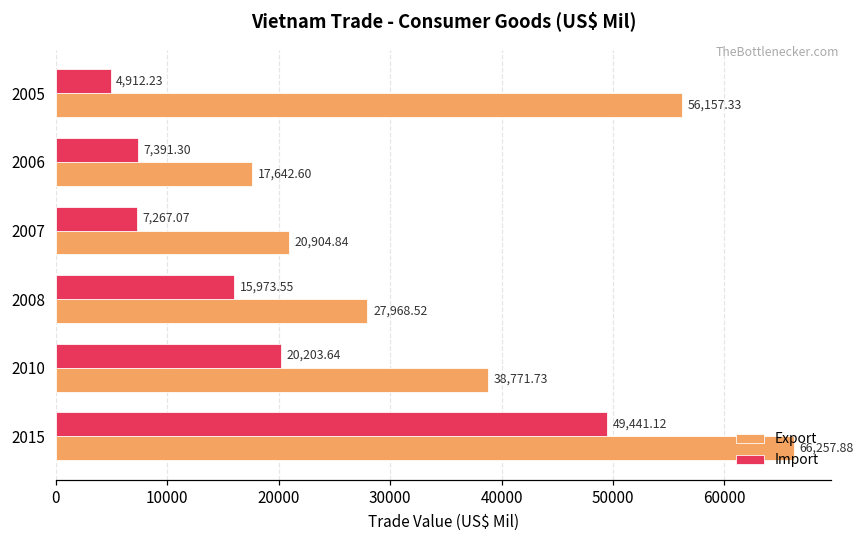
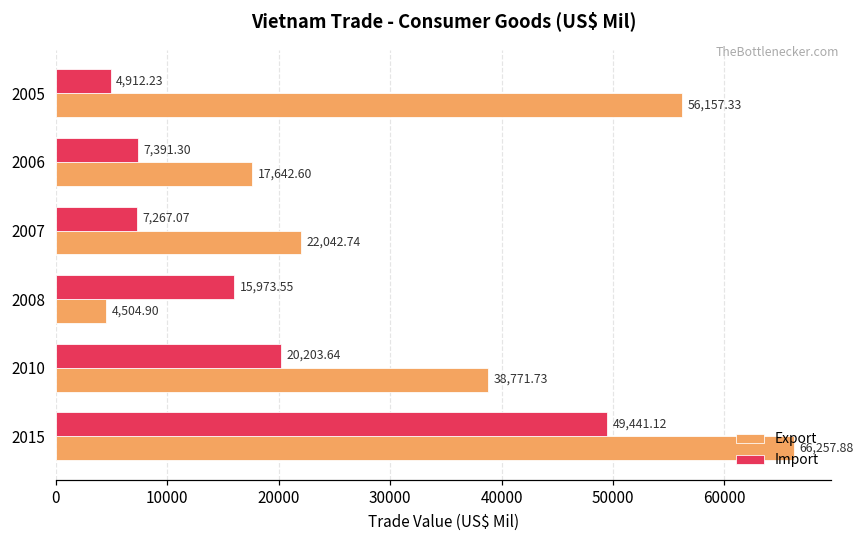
Export, 2007: 20,904.84 -> 22,042.74
Export, 2008: 27,968.52 -> 4,504.90
